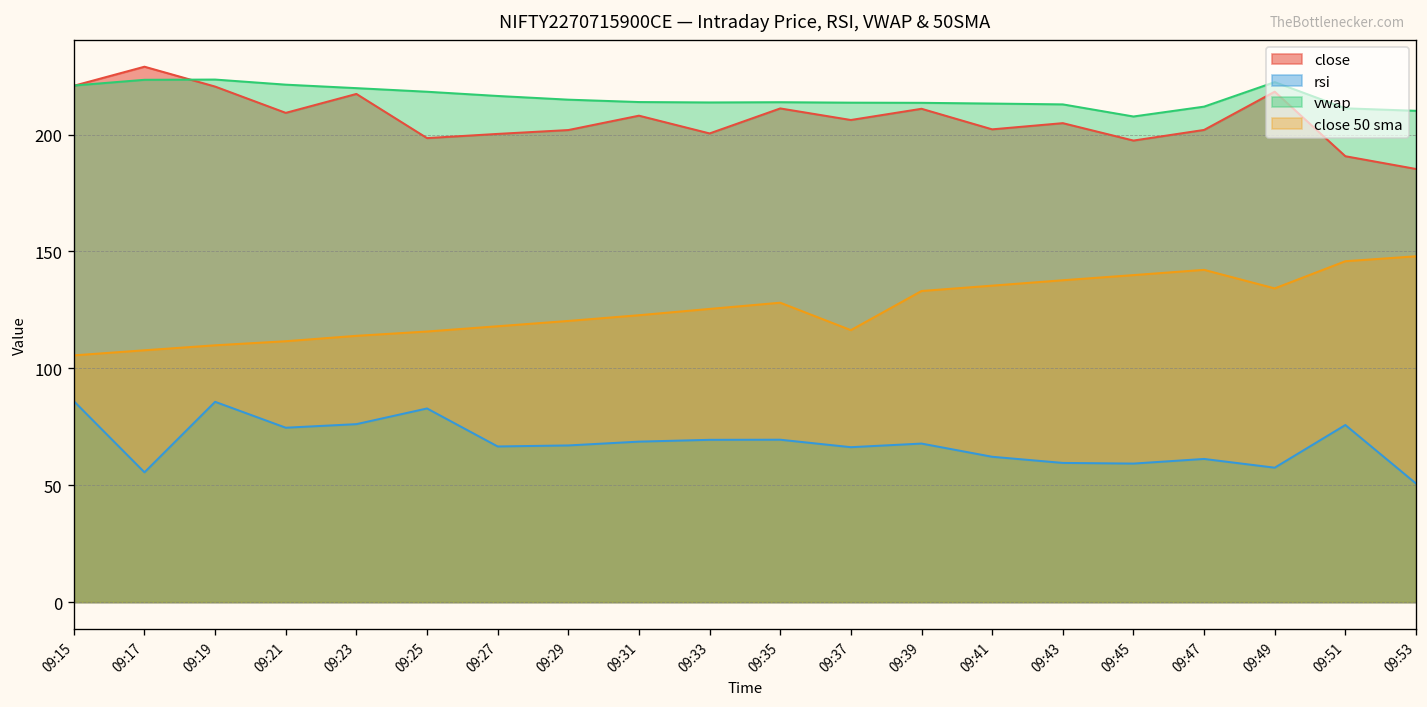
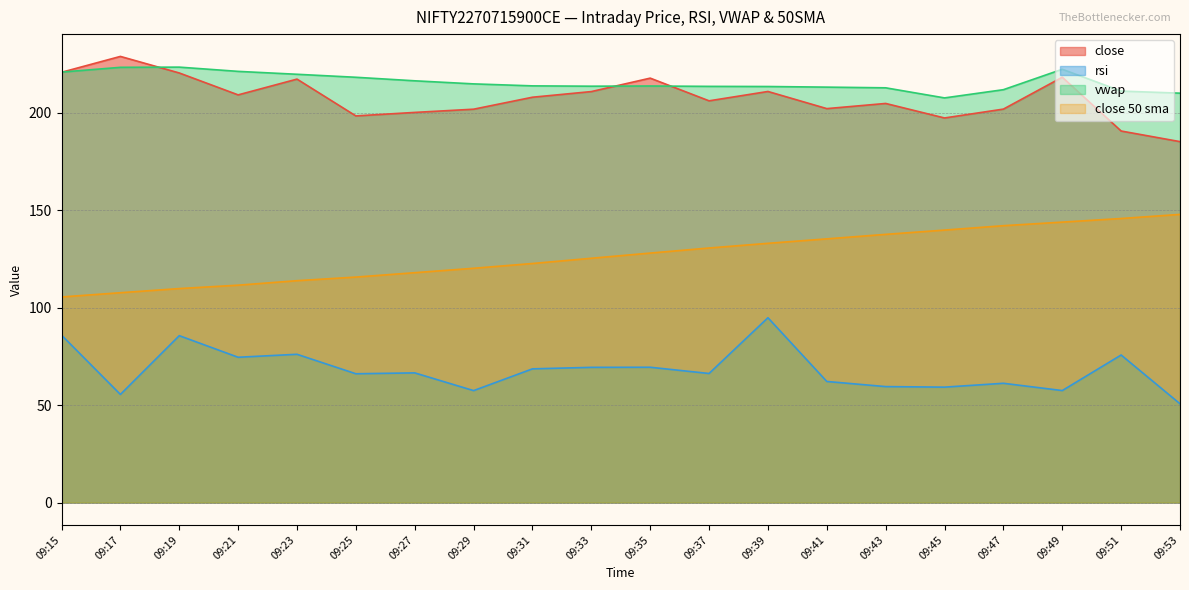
rsi, 09:25: 83 -> 66
rsi, 09:29: 67 -> 57
close, 09:33: 201 -> 211
close, 09:35: 211 -> 218
close 50 sma, 09:37: 116 -> 131
rsi, 09:39: 68 -> 95
close 50 sma, 09:49: 134 -> 144
